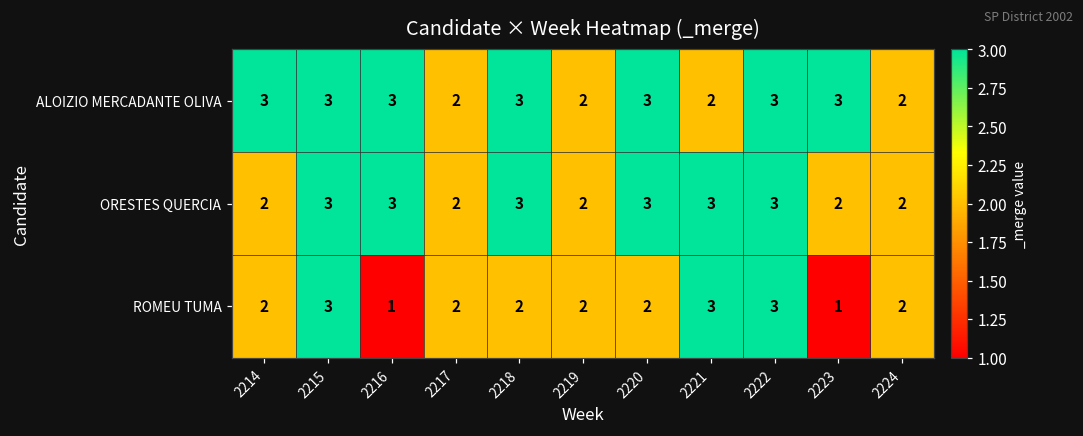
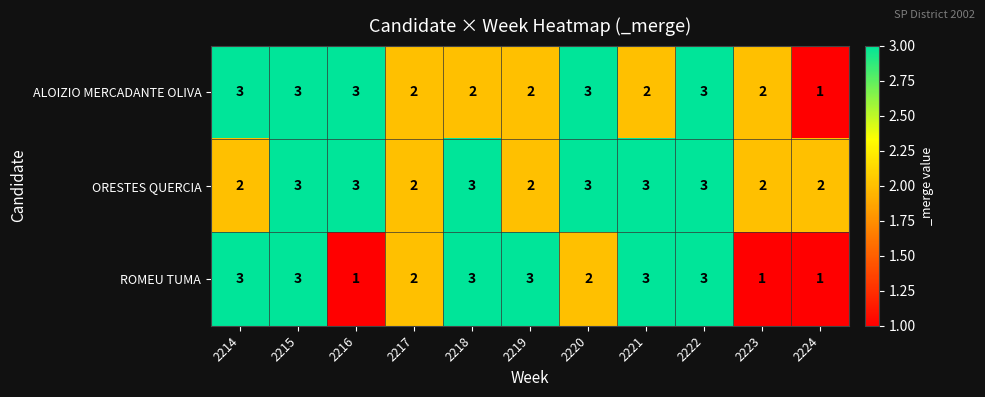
ALOIZIO MERCADANTE OLIVA, 2218: 3 -> 2
ALOIZIO MERCADANTE OLIVA, 2223: 3 -> 2
ALOIZIO MERCADANTE OLIVA, 2224: 2 -> 1
ROMEU TUMA, 2214: 2 -> 3
ROMEU TUMA, 2218: 2 -> 3
ROMEU TUMA, 2219: 2 -> 3
ROMEU TUMA, 2224: 2 -> 1
